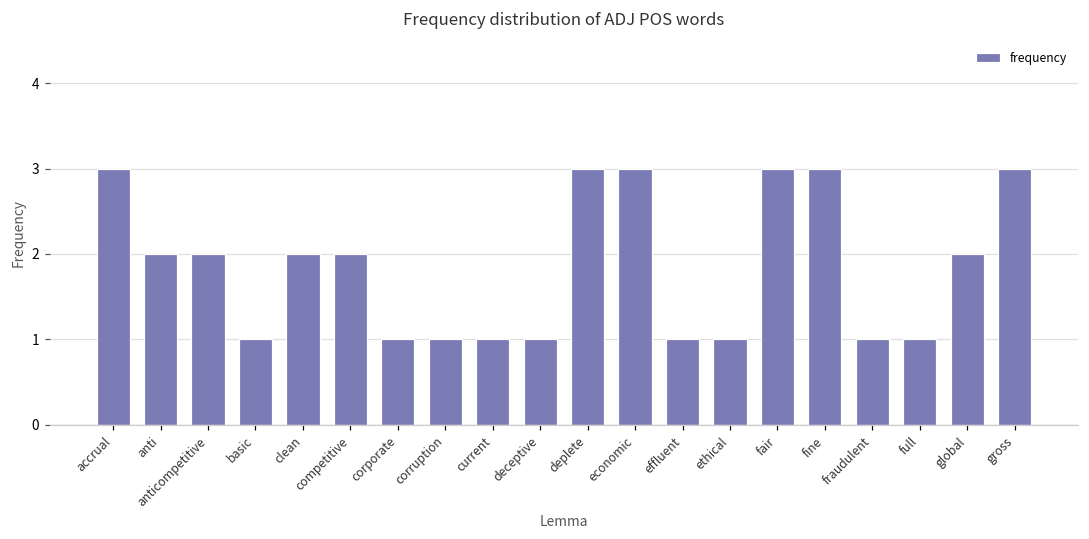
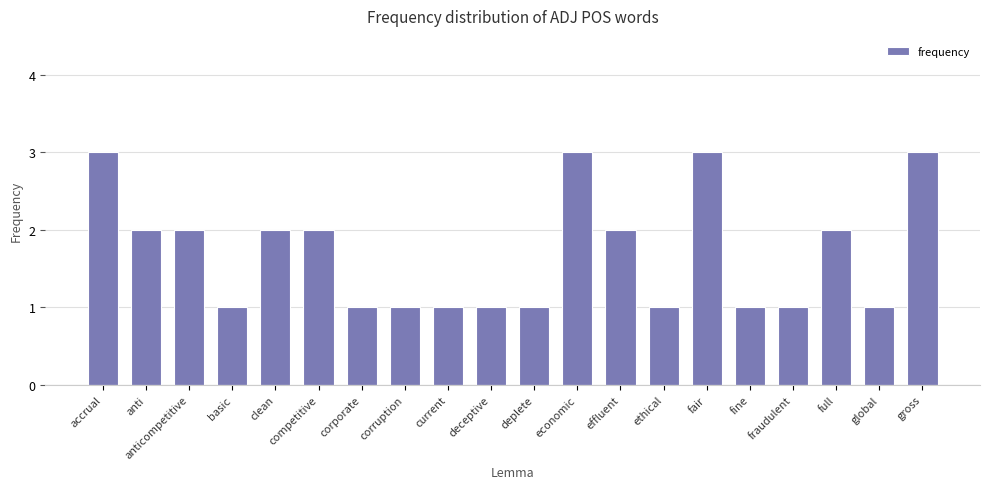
deplete: 3 -> 1
effluent: 1 -> 2
fine: 3 -> 1
full: 1 -> 2
global: 2 -> 1
